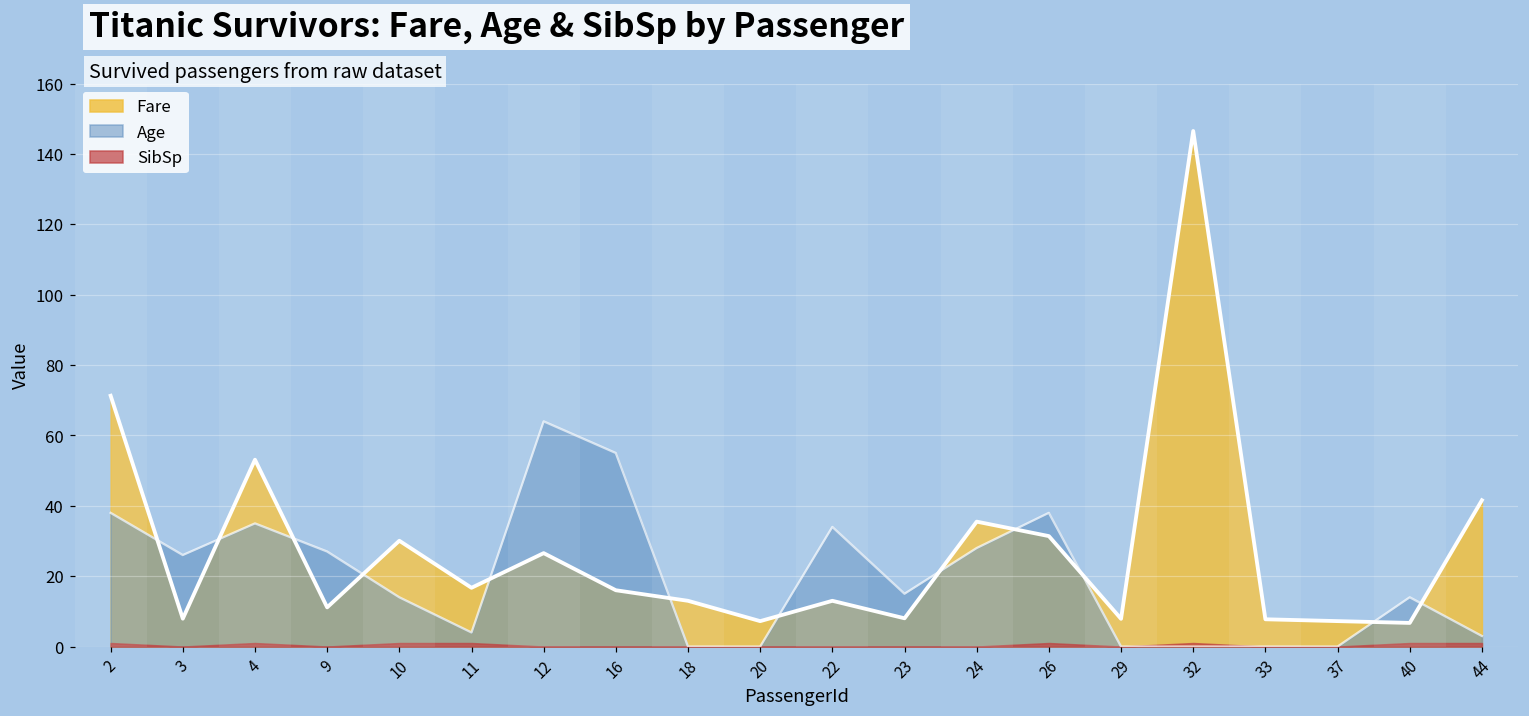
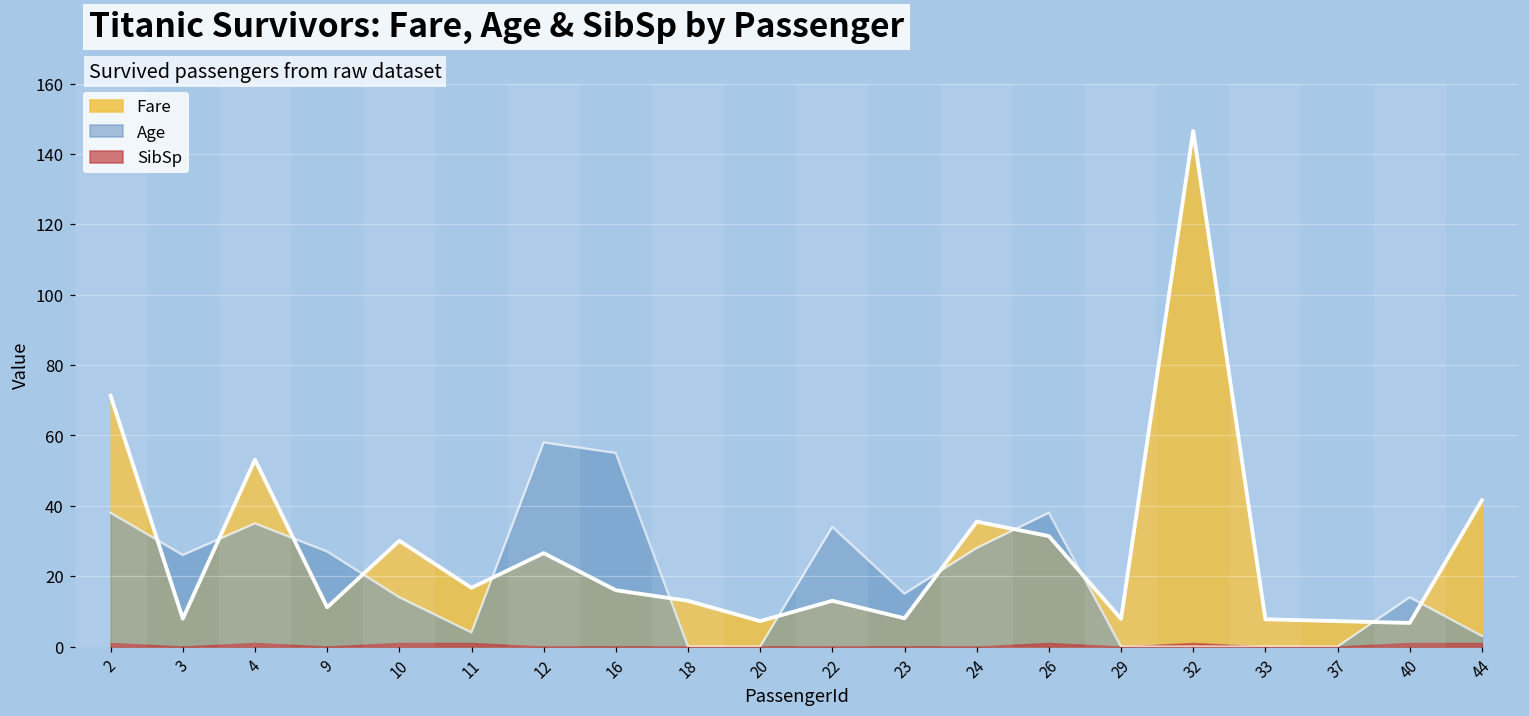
Age, 12: 64 -> 58
